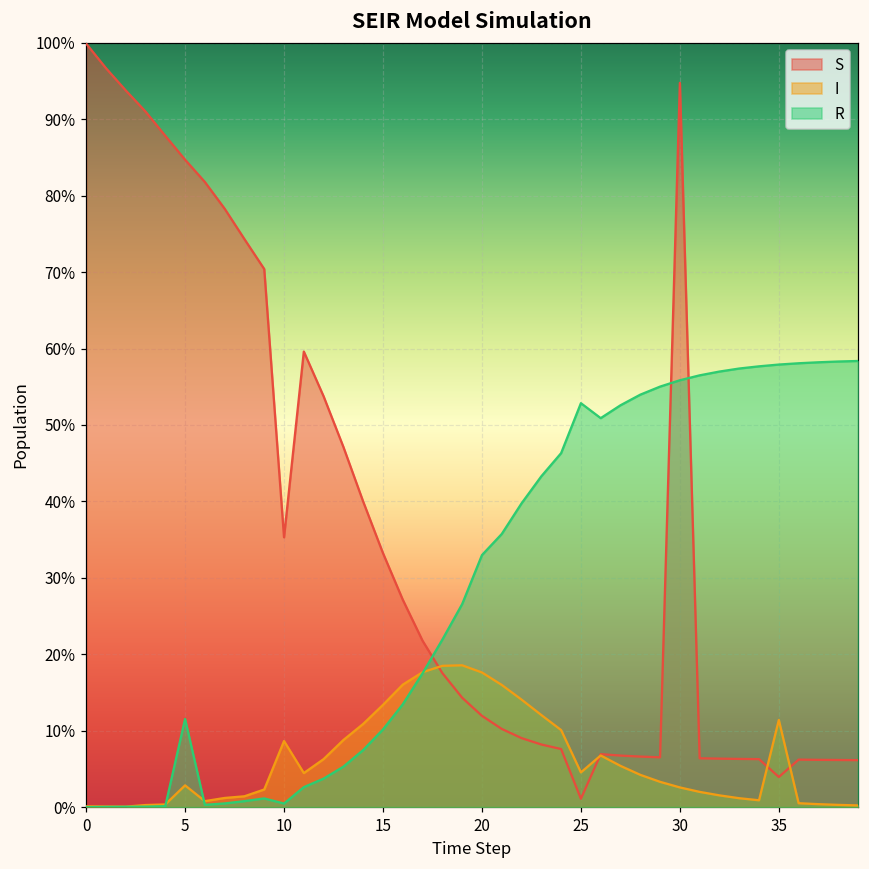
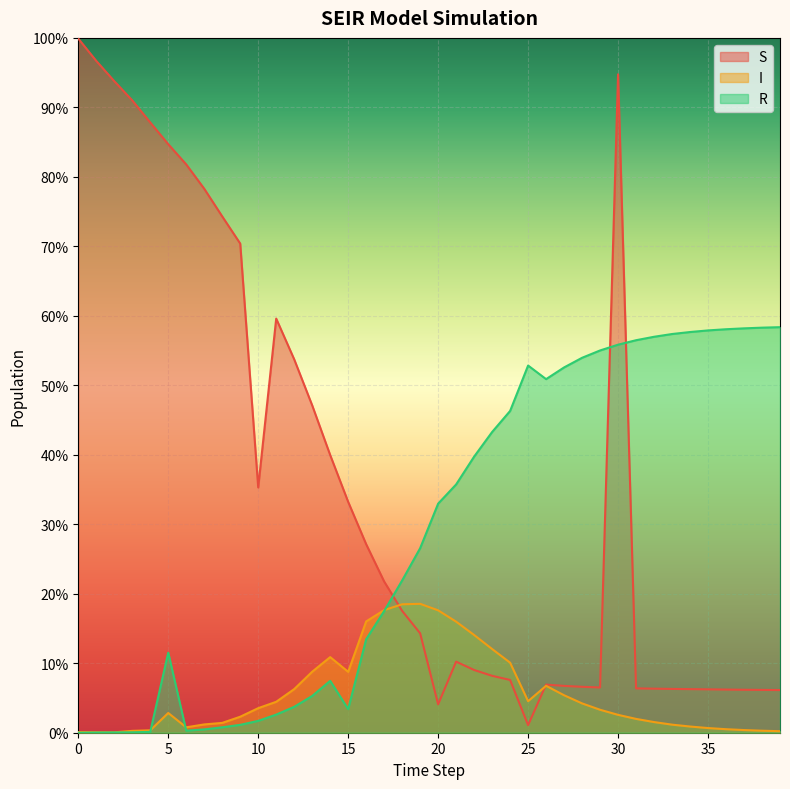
I, 10: 9% -> 4%
R, 10: 0% -> 2%
I, 15: 13% -> 9%
R, 15: 10% -> 3%
S, 20: 12% -> 4%
S, 35: 4% -> 6%
I, 35: 11% -> 1%
